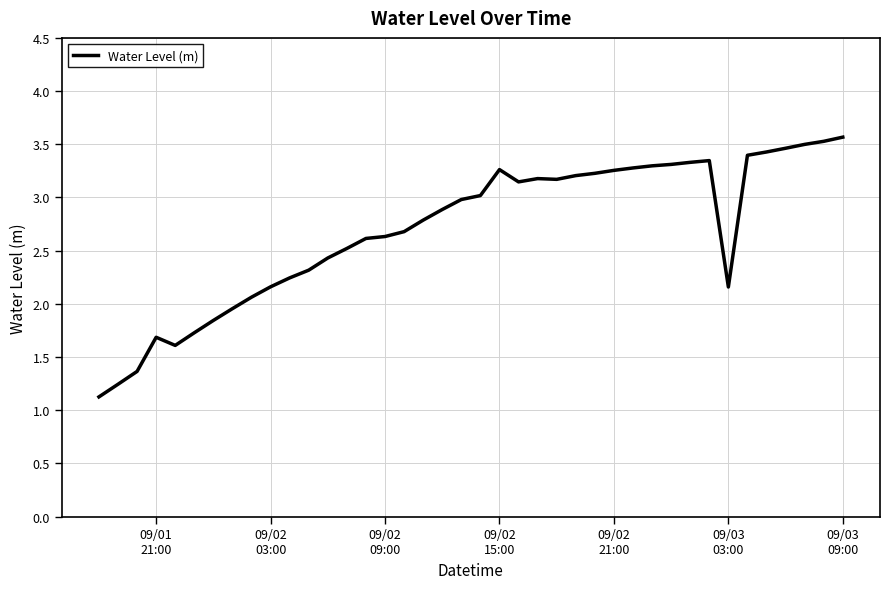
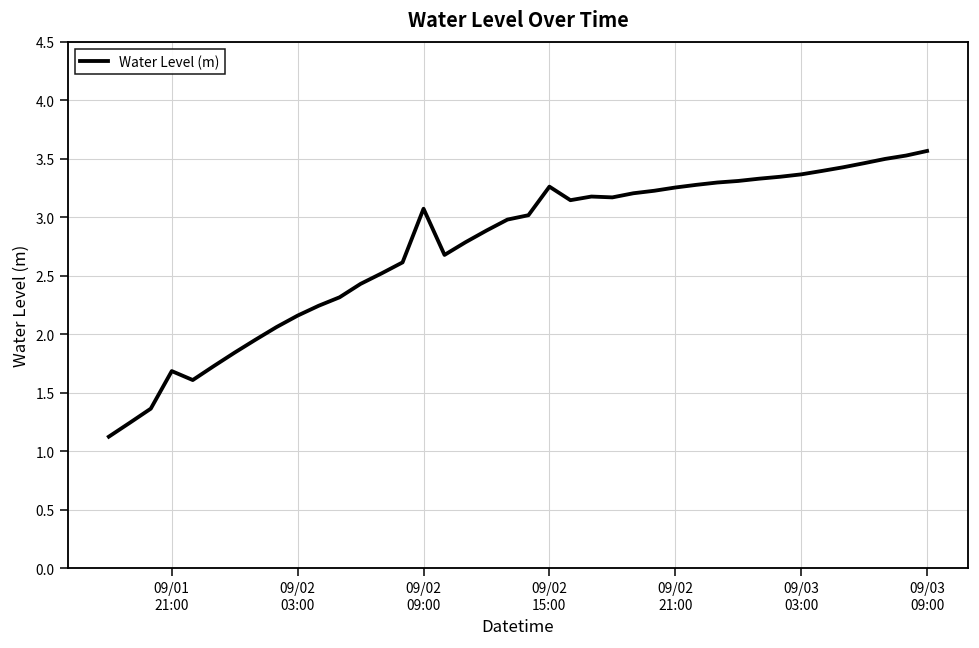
09/02 09:00: 2.63 -> 3.07
09/03 03:00: 2.16 -> 3.37
